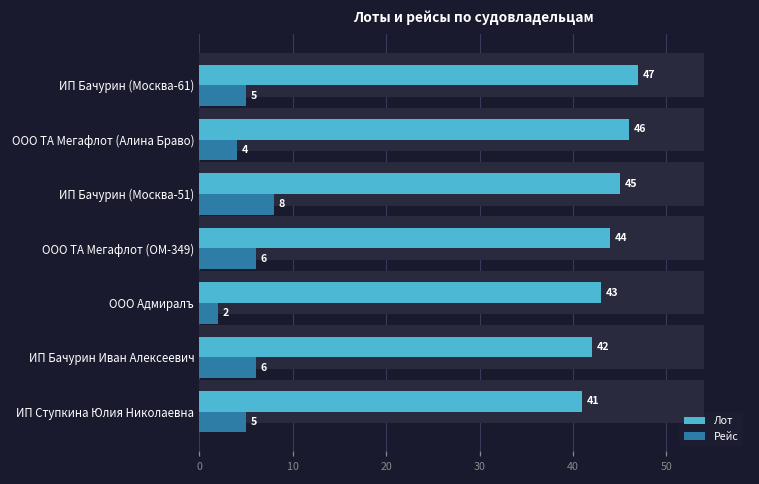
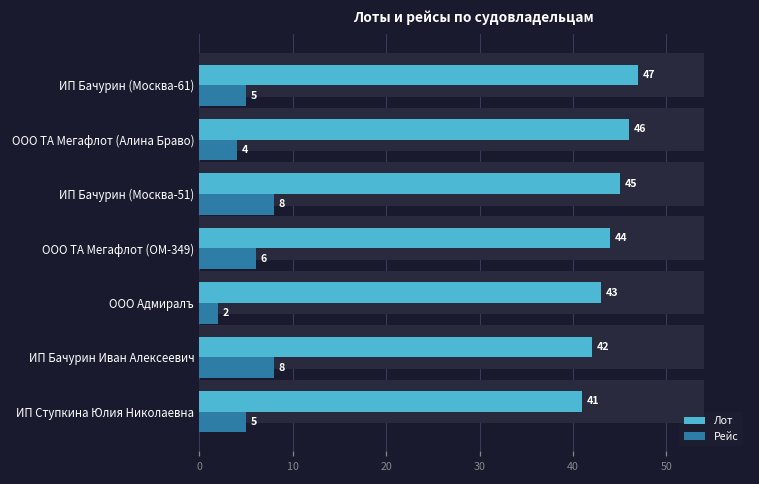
Рейс, ИП Бачурин Иван Алексеевич: 6 -> 8
